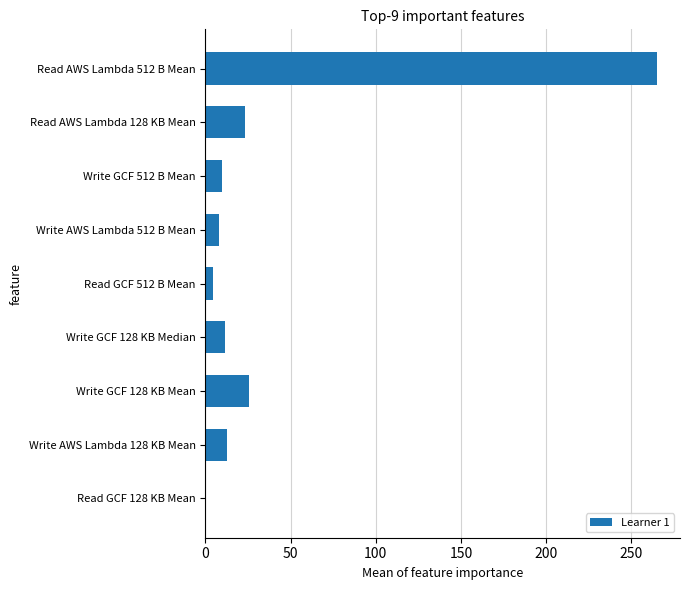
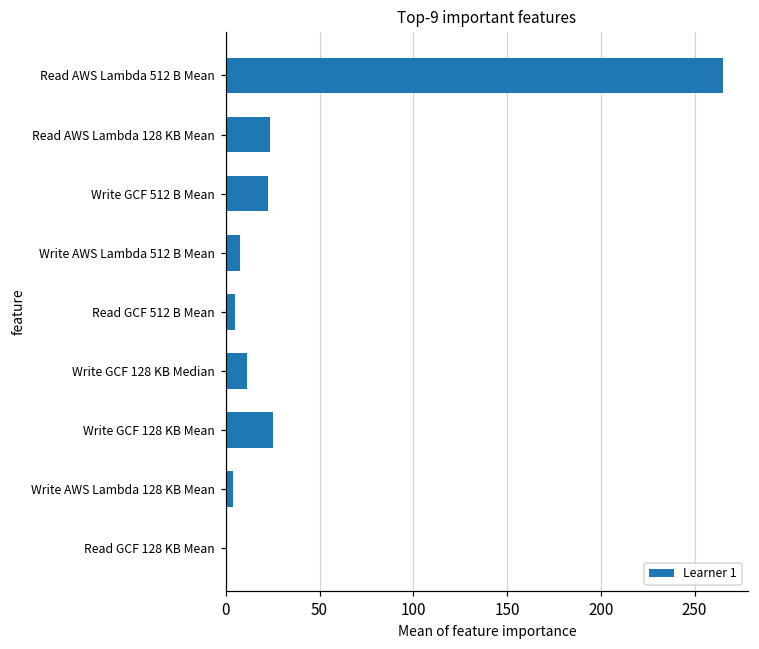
Write GCF 512 B Mean: 10 -> 22
Write AWS Lambda 128 KB Mean: 13 -> 4
